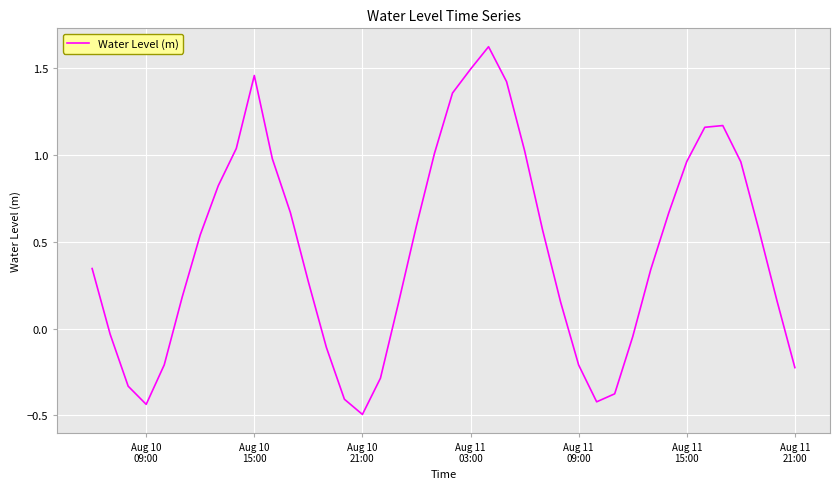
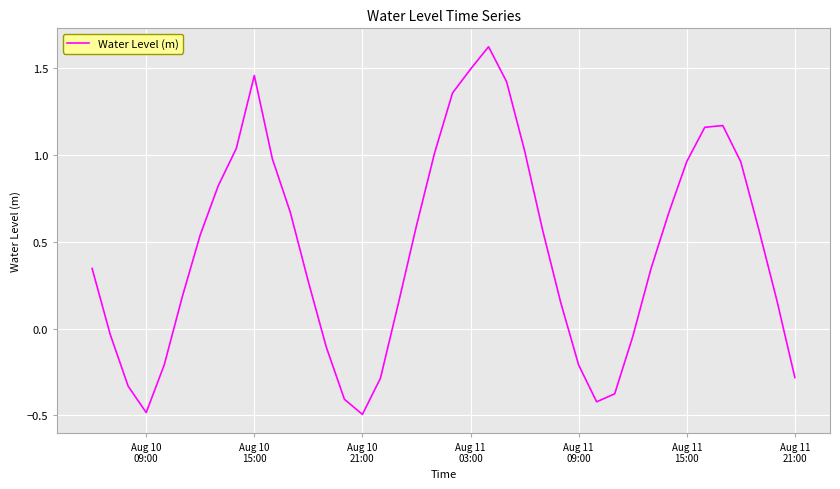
Aug 10 09:00: -0.44 -> -0.48
Aug 11 21:00: -0.22 -> -0.28
